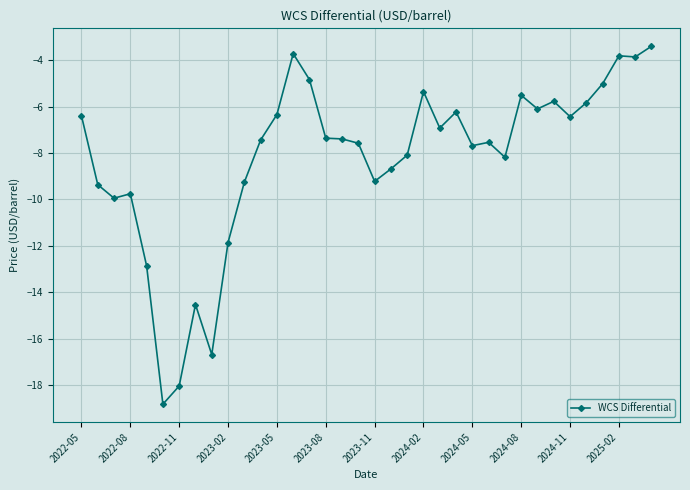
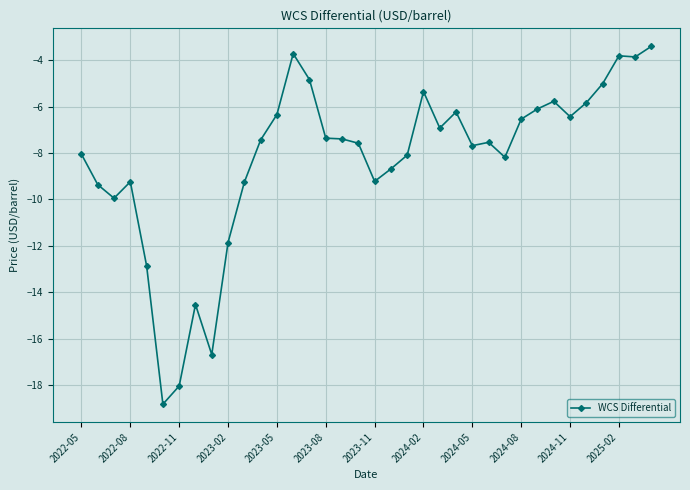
2022-05: -6.4 -> -8.1
2022-08: -9.8 -> -9.2
2024-08: -5.5 -> -6.5
